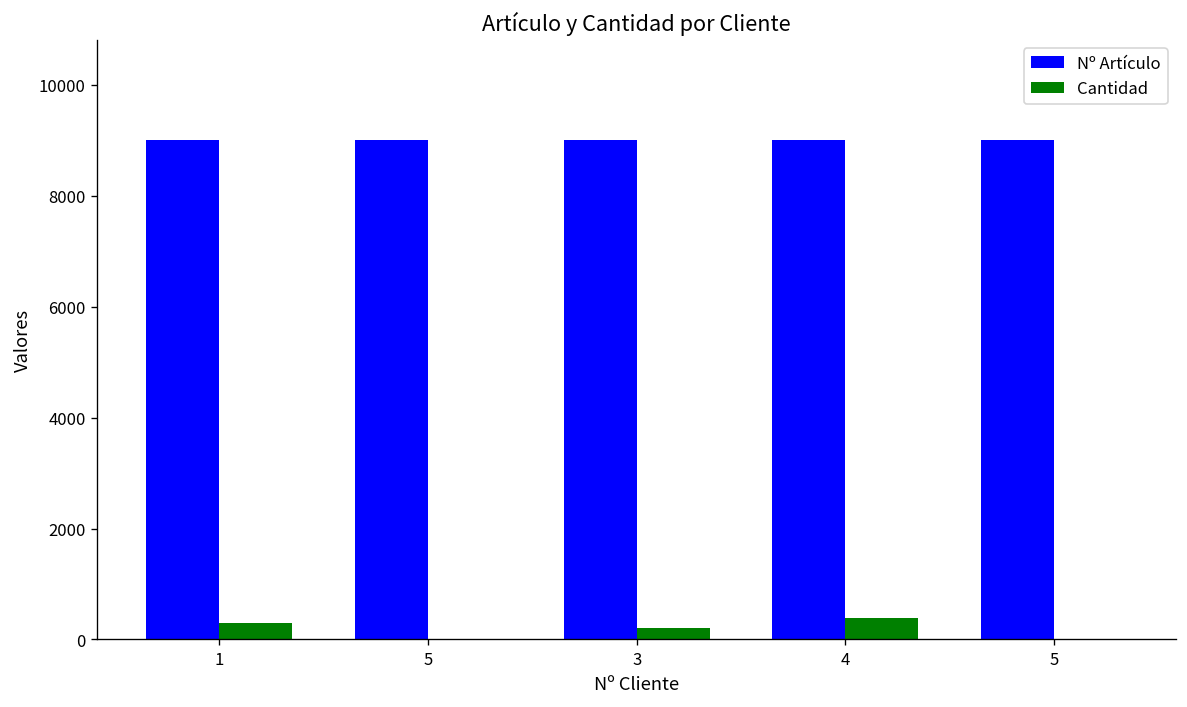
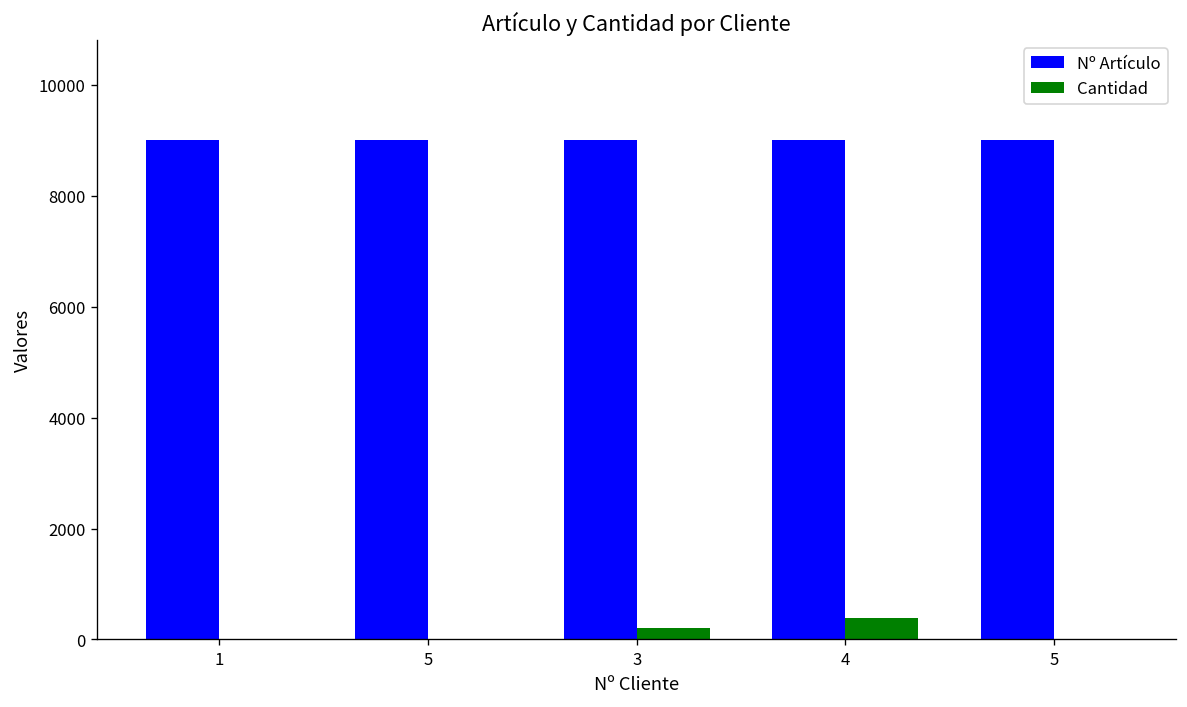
Cantidad, 1: 300 -> 0
